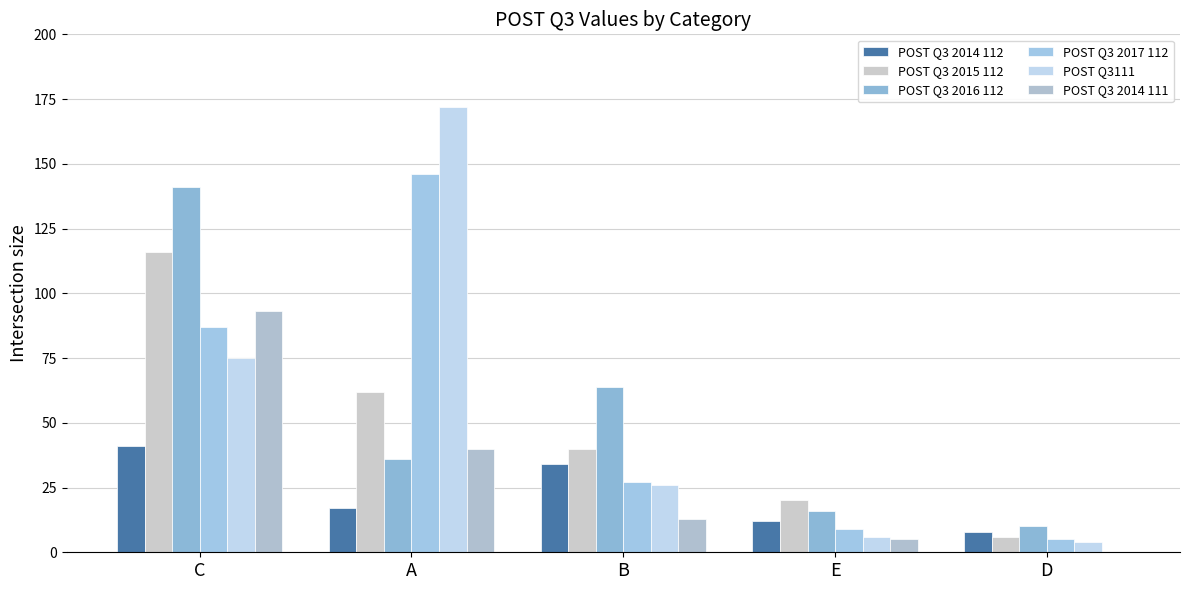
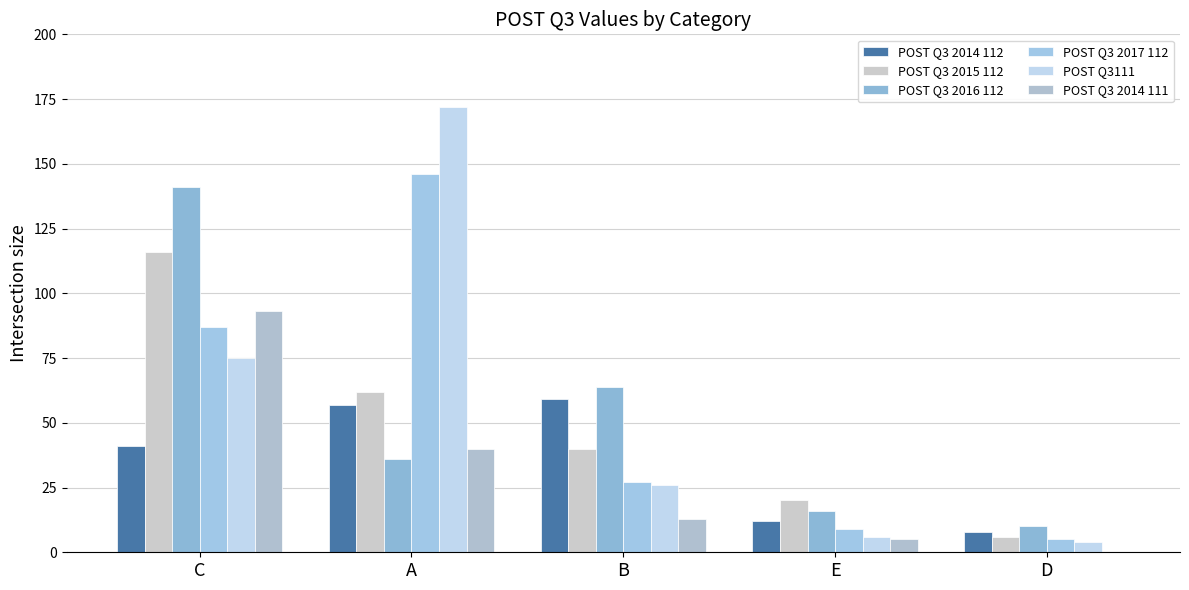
POST Q3 2014 112, A: 17 -> 57
POST Q3 2014 112, B: 34 -> 59
